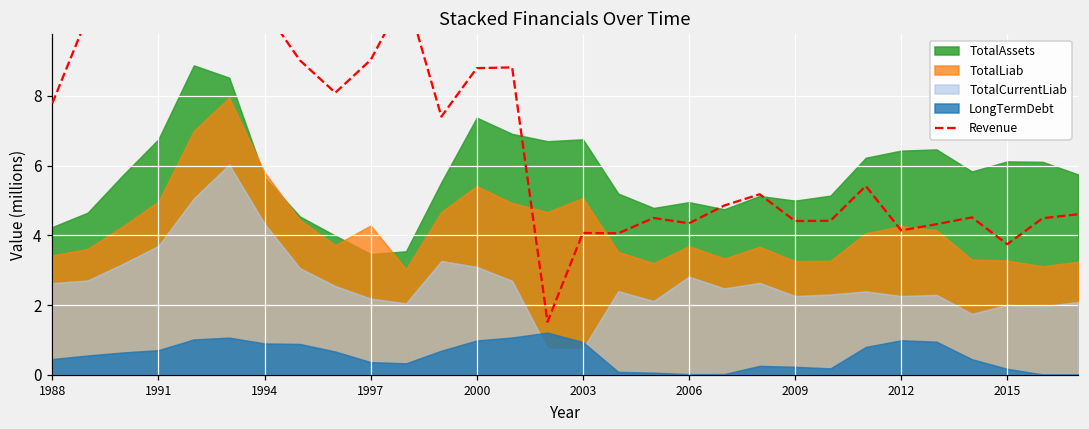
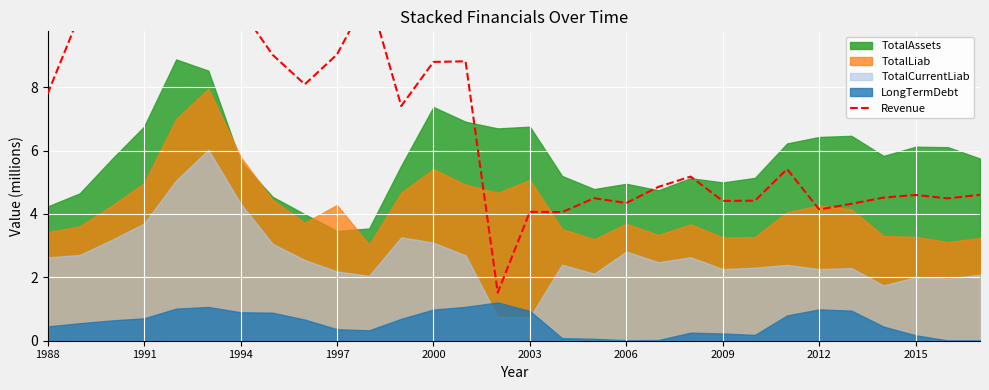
Revenue, 2015: 3.7 -> 4.6
